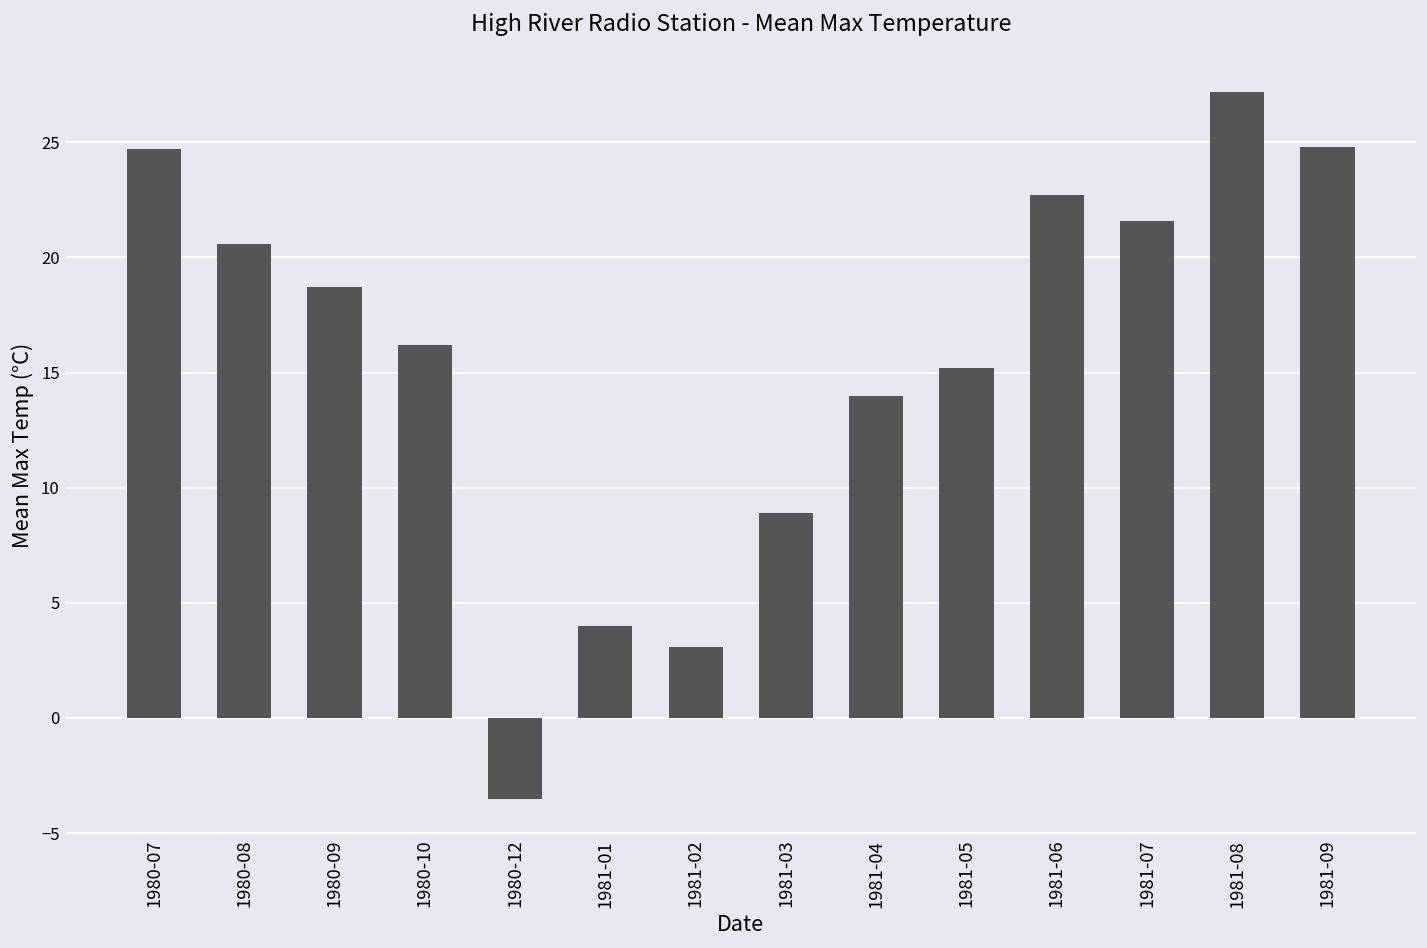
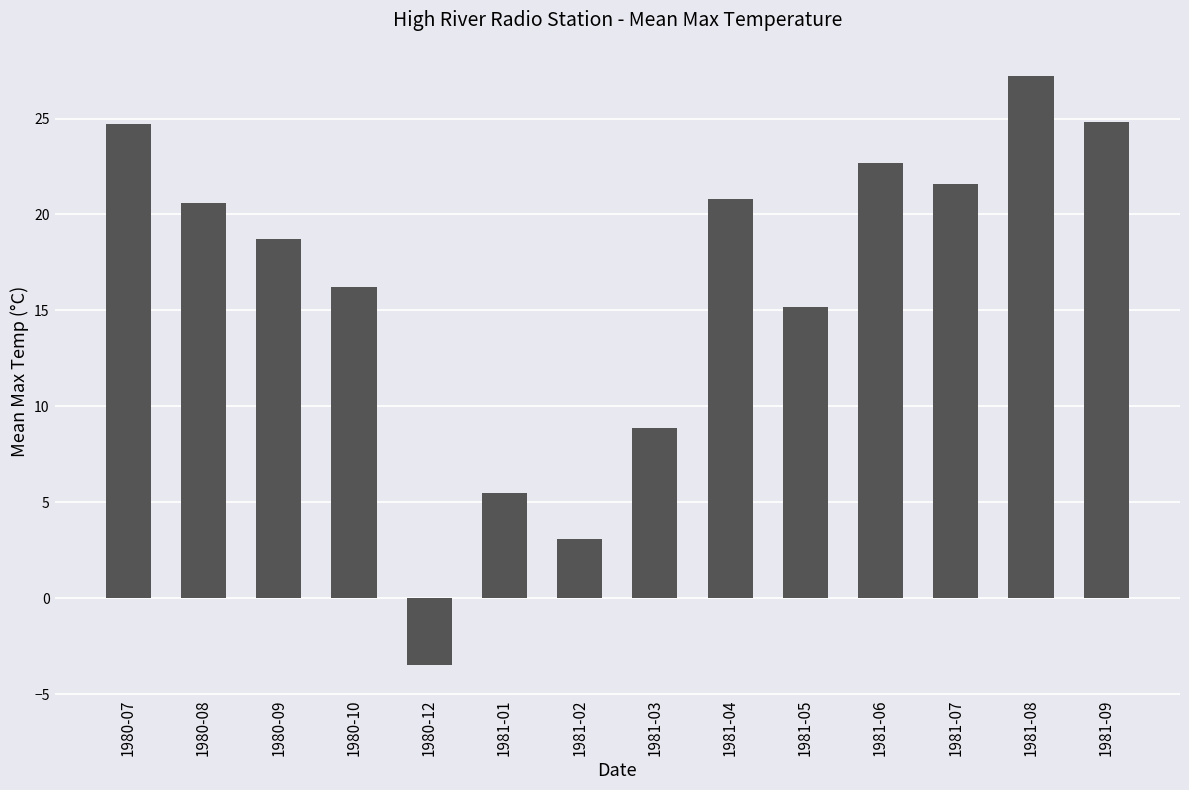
1981-01: 4.0 -> 5.5
1981-04: 14.0 -> 20.8
